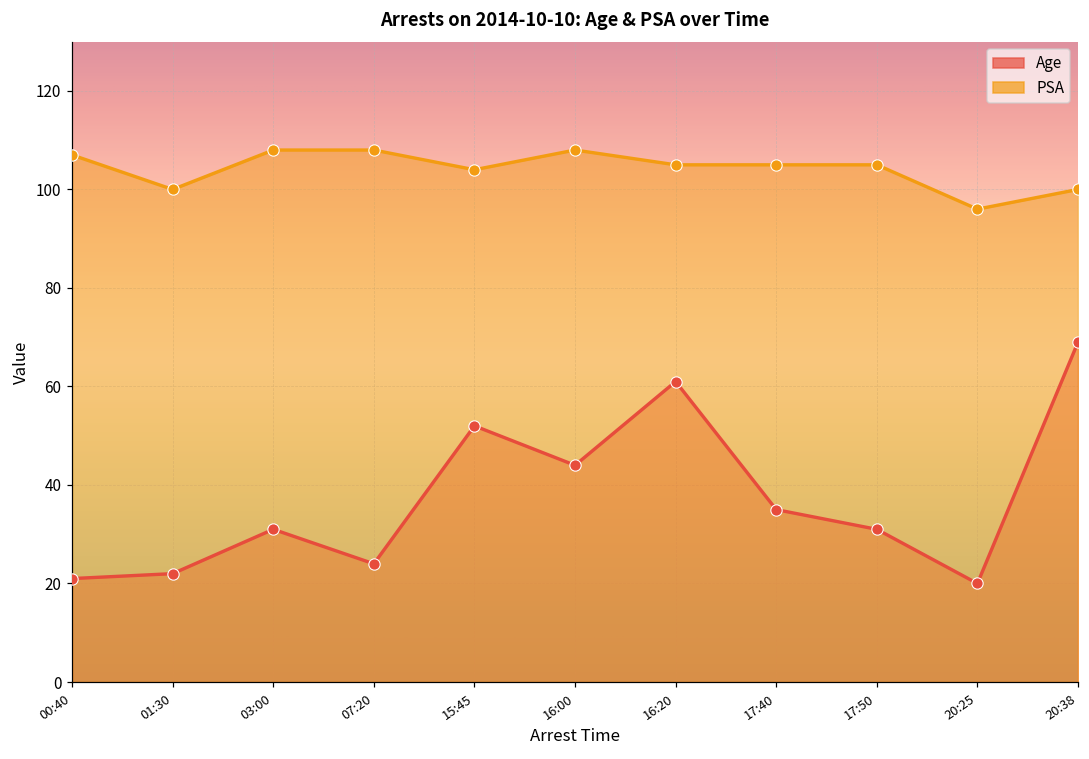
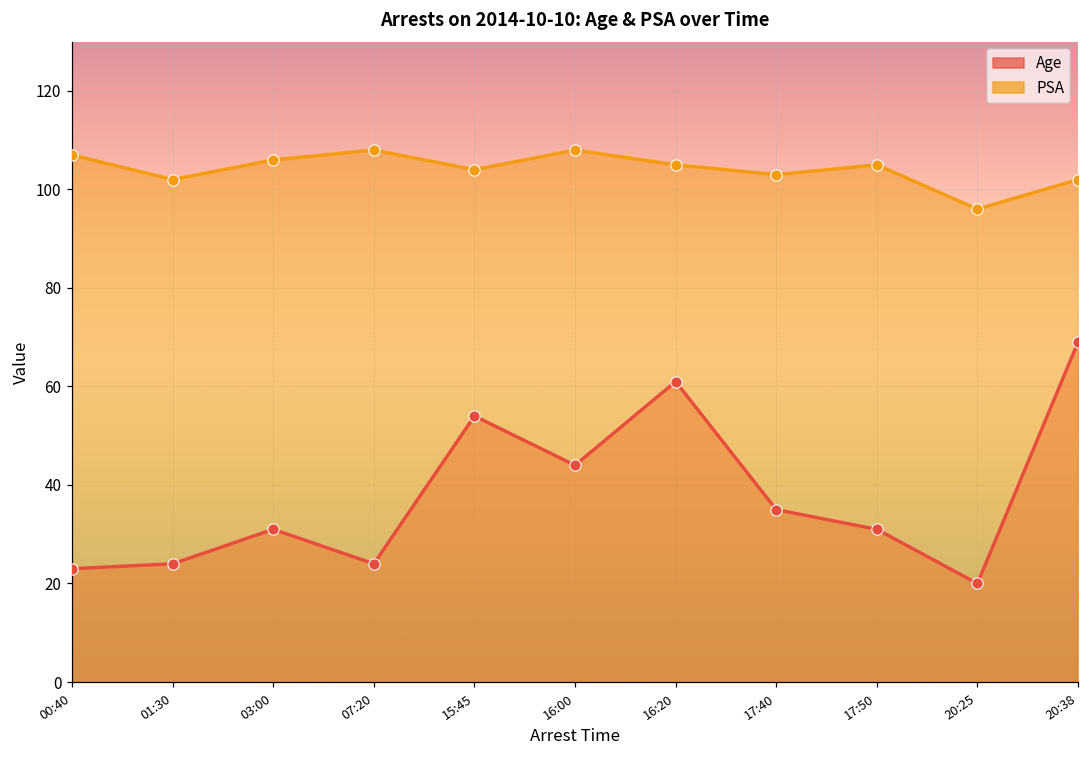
Age, 00:40: 21 -> 23
Age, 01:30: 22 -> 24
PSA, 01:30: 100 -> 102
PSA, 03:00: 108 -> 106
Age, 15:45: 52 -> 54
PSA, 17:40: 105 -> 103
PSA, 20:38: 100 -> 102
